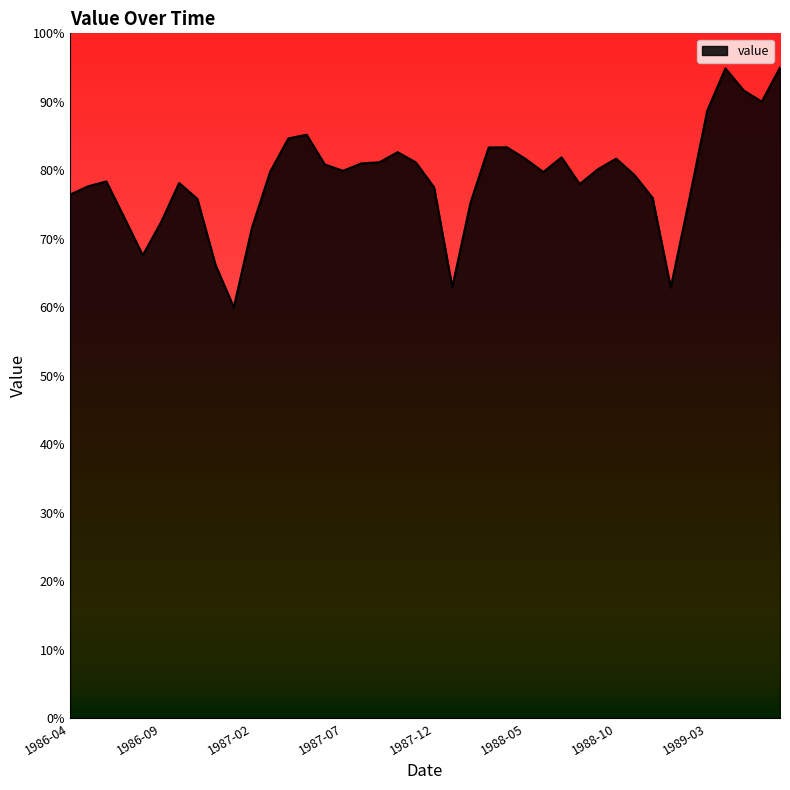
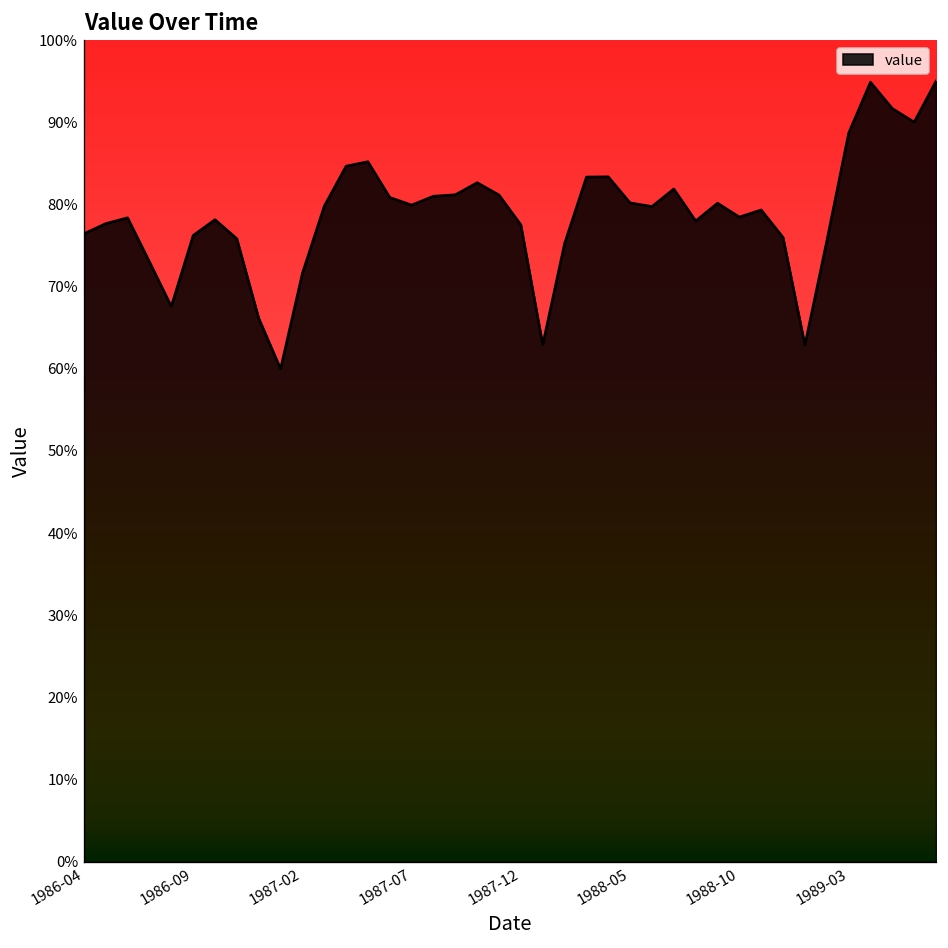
1986-09: 72% -> 76%
1988-05: 82% -> 80%
1988-10: 82% -> 78%
